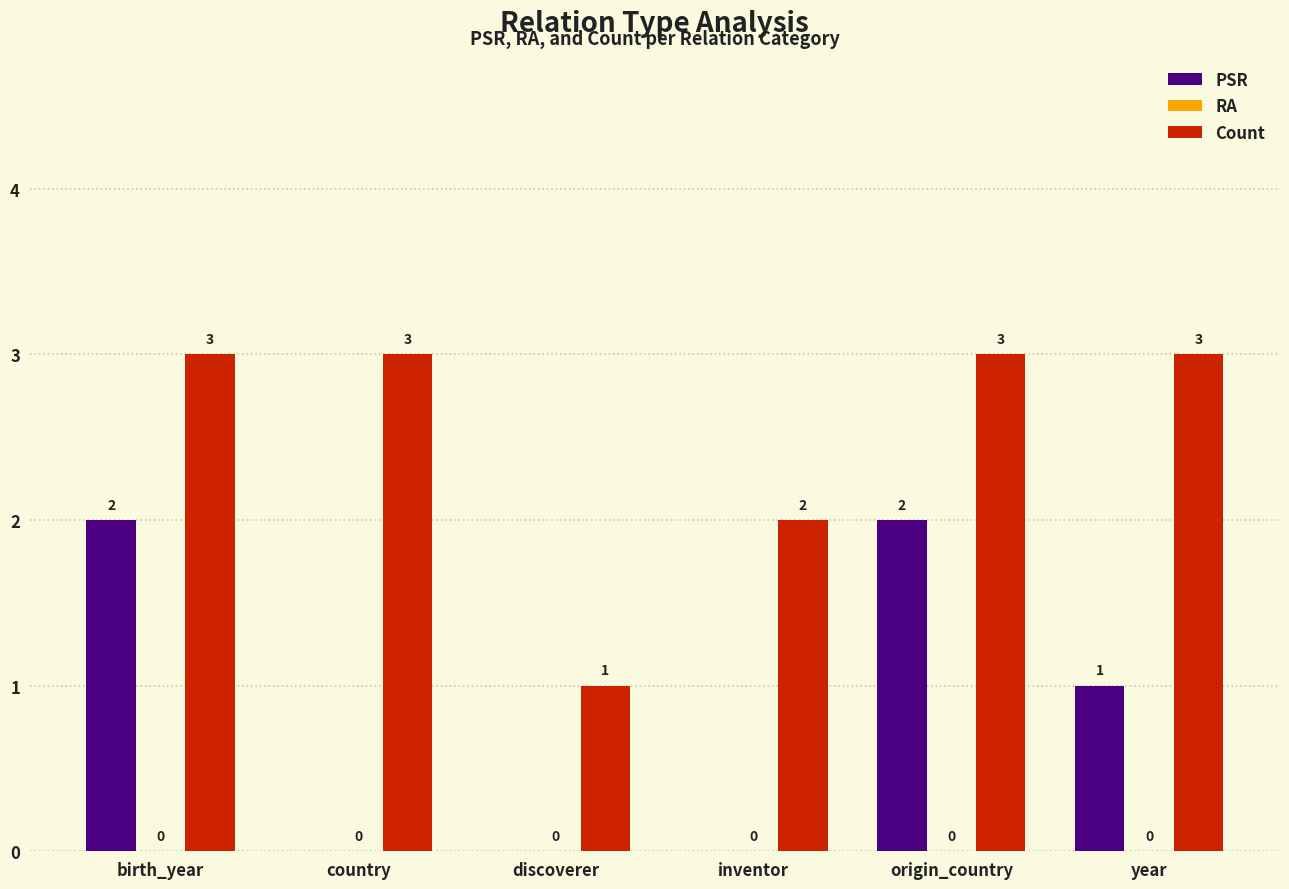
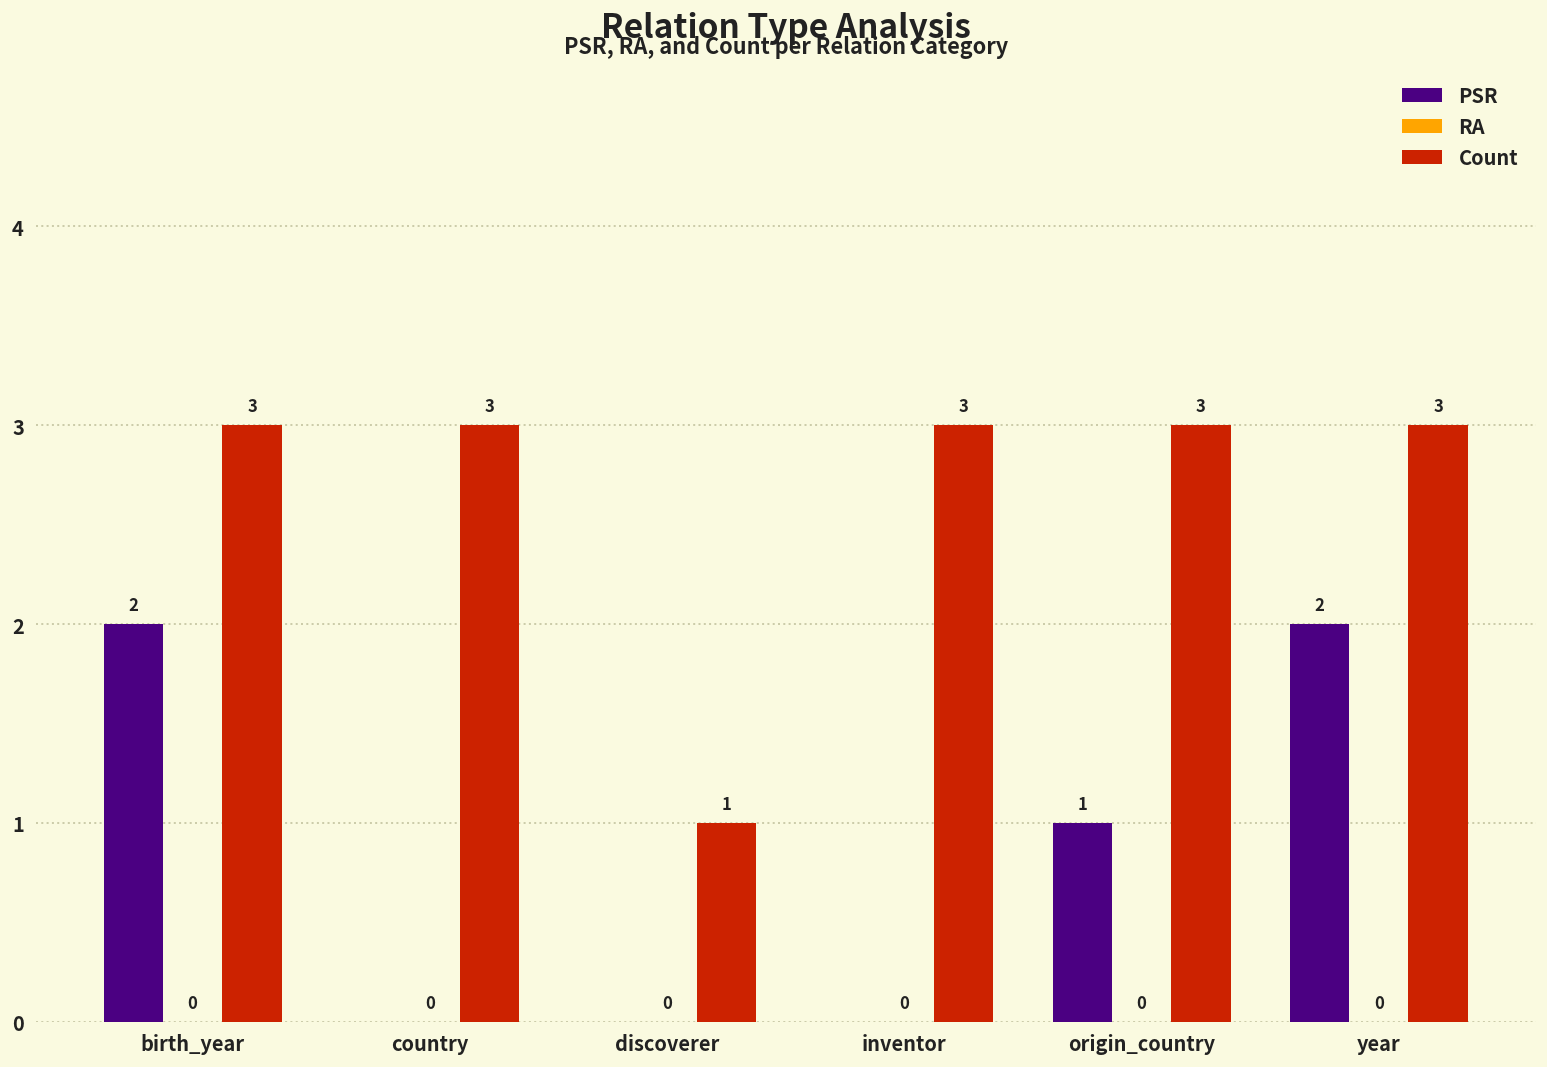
Count, inventor: 2 -> 3
PSR, origin_country: 2 -> 1
PSR, year: 1 -> 2
